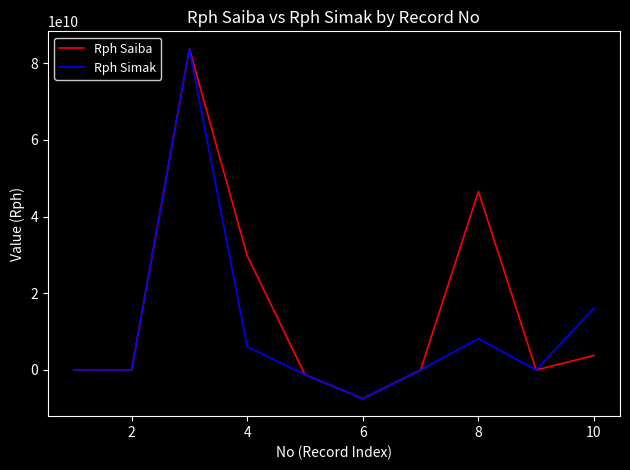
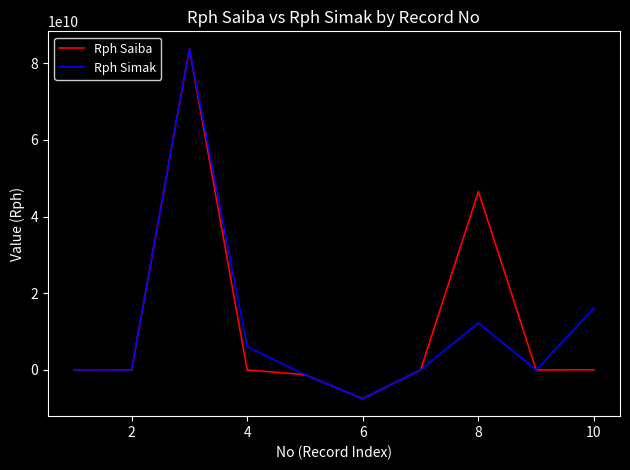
Rph Saiba, 4: 30000000000 -> 0
Rph Simak, 8: 8000000000 -> 12000000000
Rph Saiba, 10: 4000000000 -> 0
